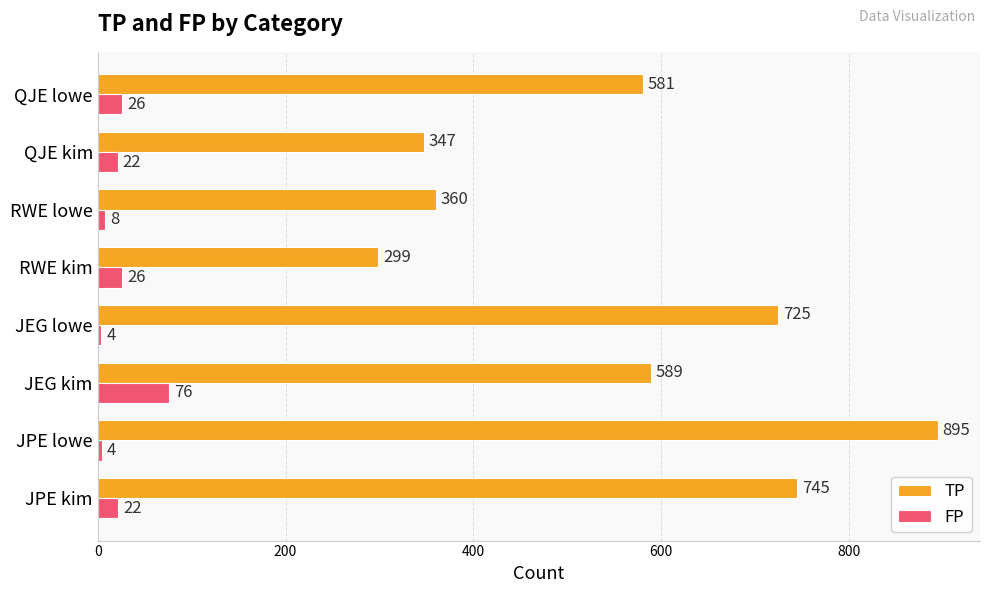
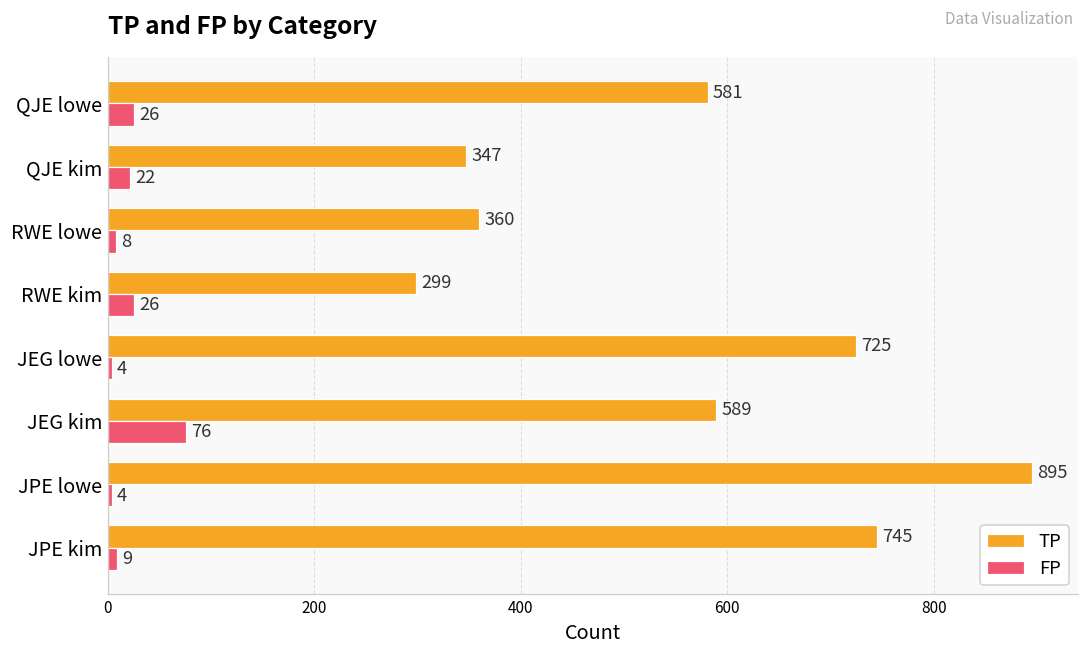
FP, JPE kim: 22 -> 9
